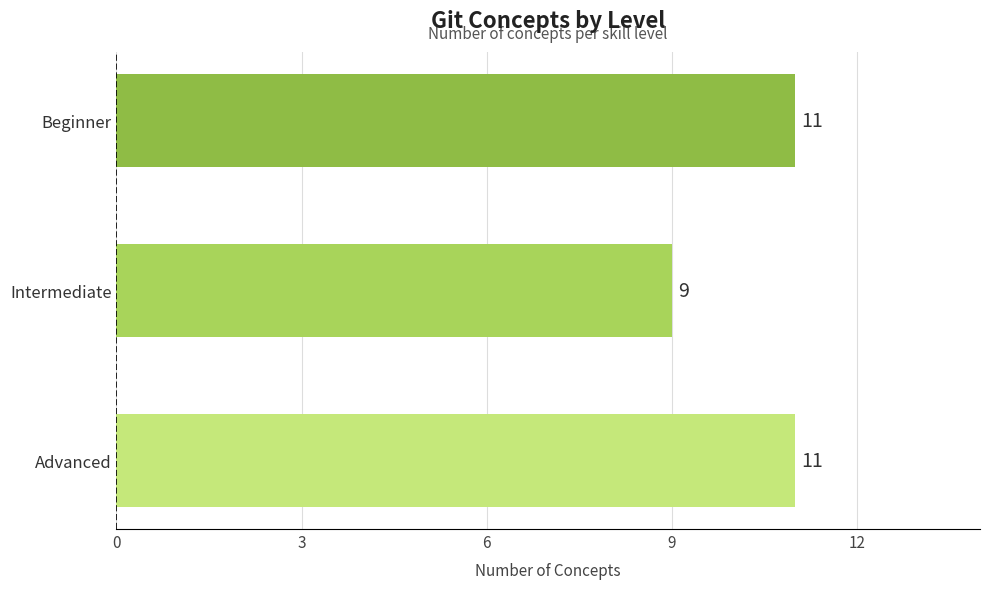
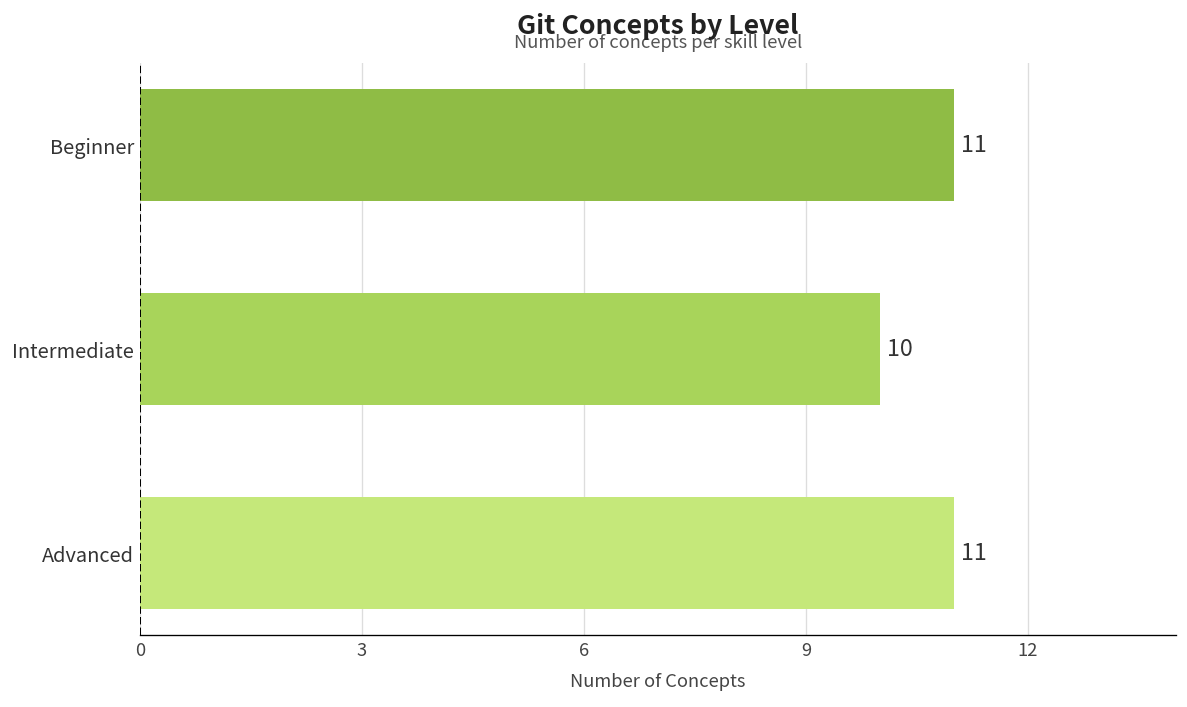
Intermediate: 9 -> 10
